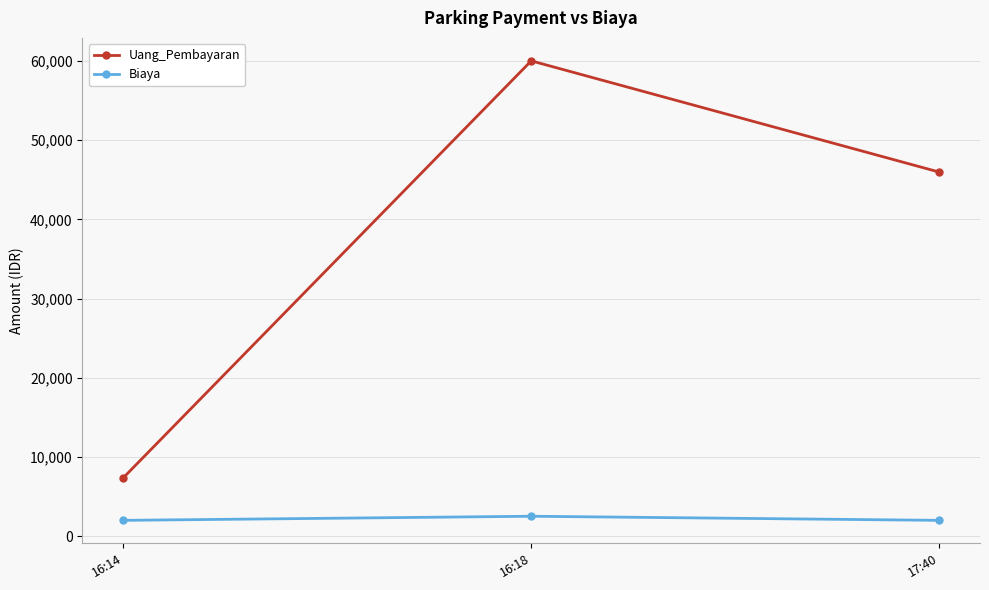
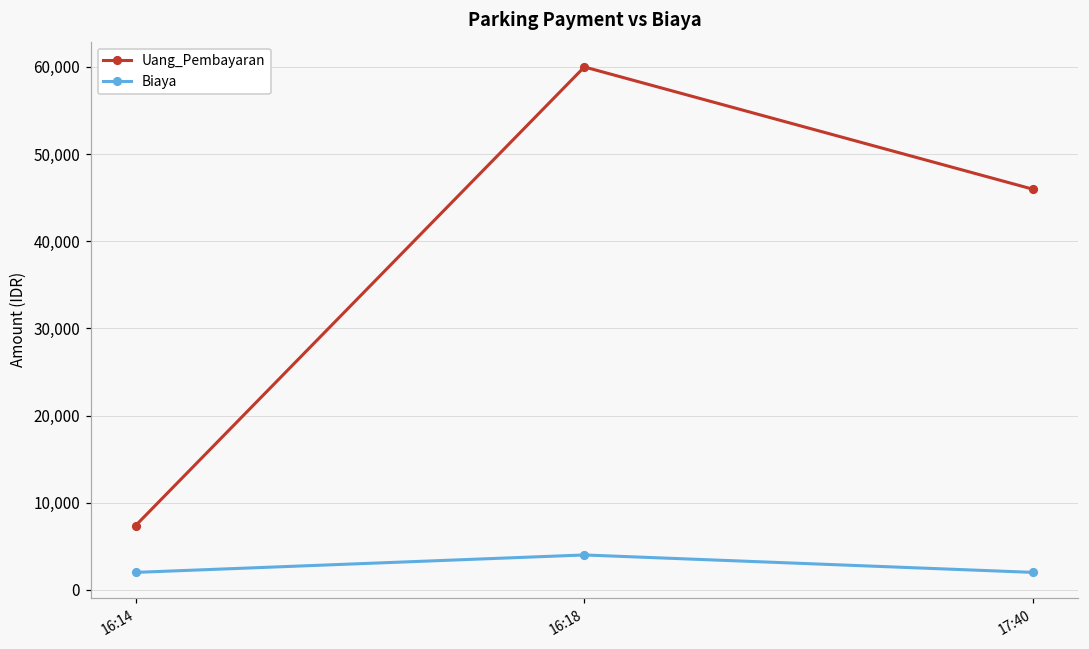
Biaya, 16:18: 3,000 -> 4,000
